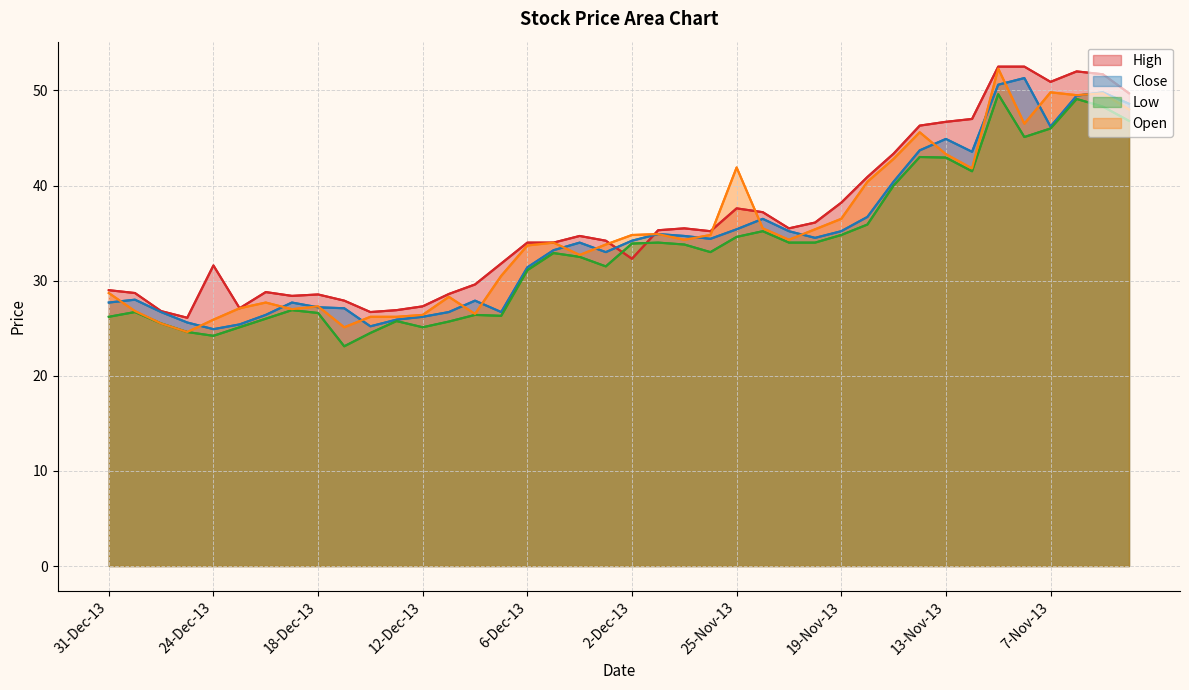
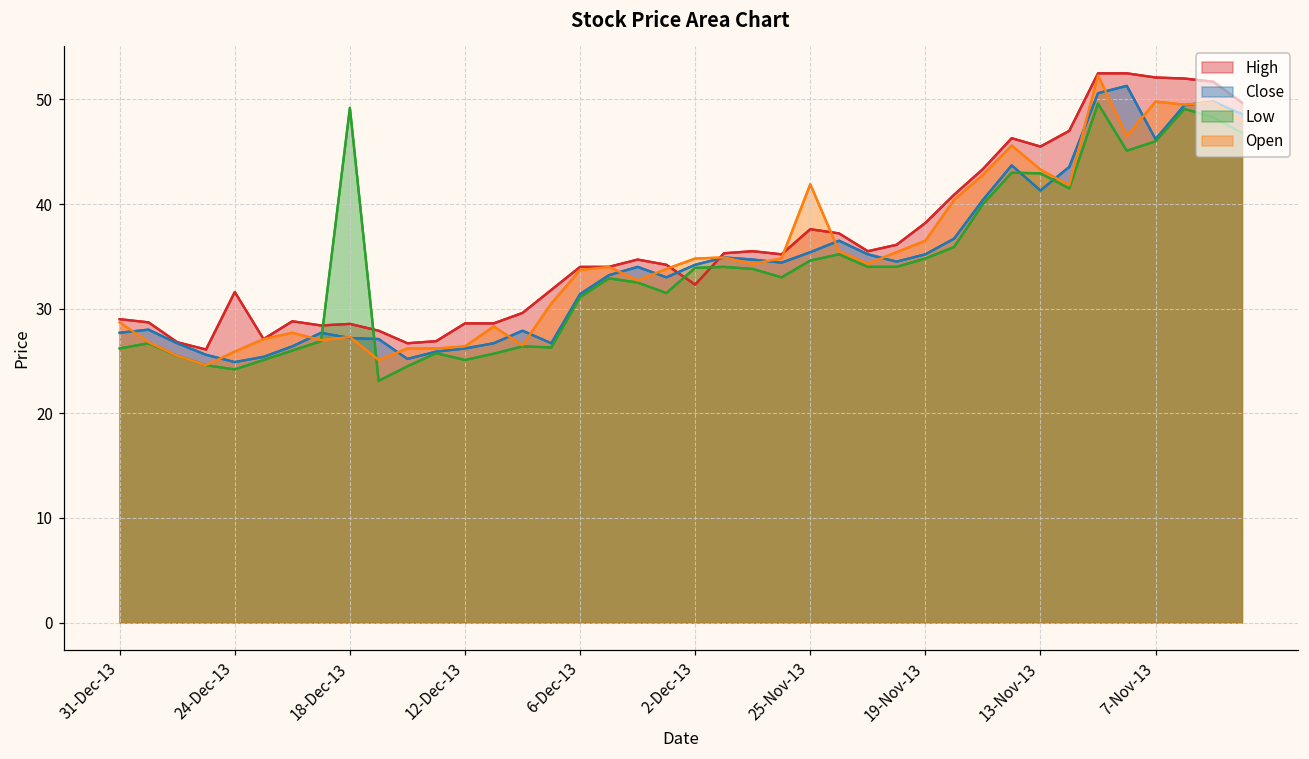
Low, 18-Dec-13: 27 -> 49
High, 12-Dec-13: 27 -> 29
High, 13-Nov-13: 47 -> 46
Close, 13-Nov-13: 45 -> 41
High, 7-Nov-13: 51 -> 52
